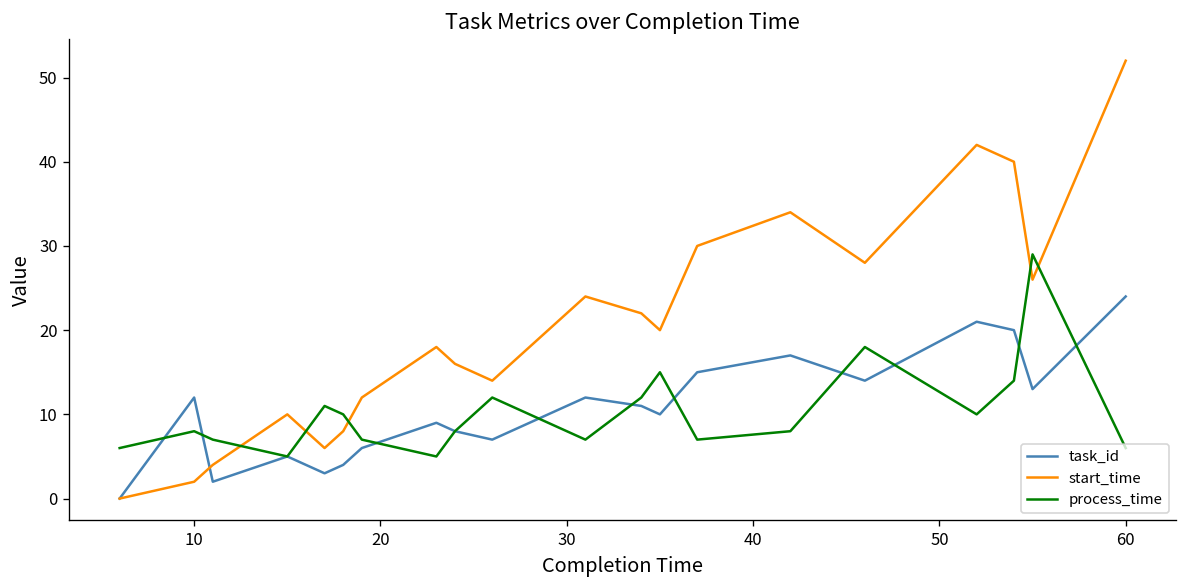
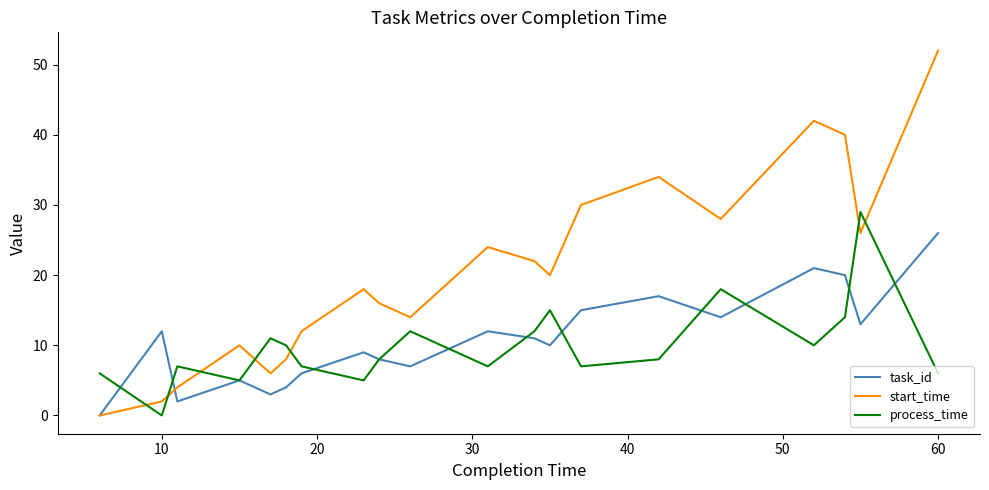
process_time, 10: 8 -> 0
task_id, 60: 24 -> 26
